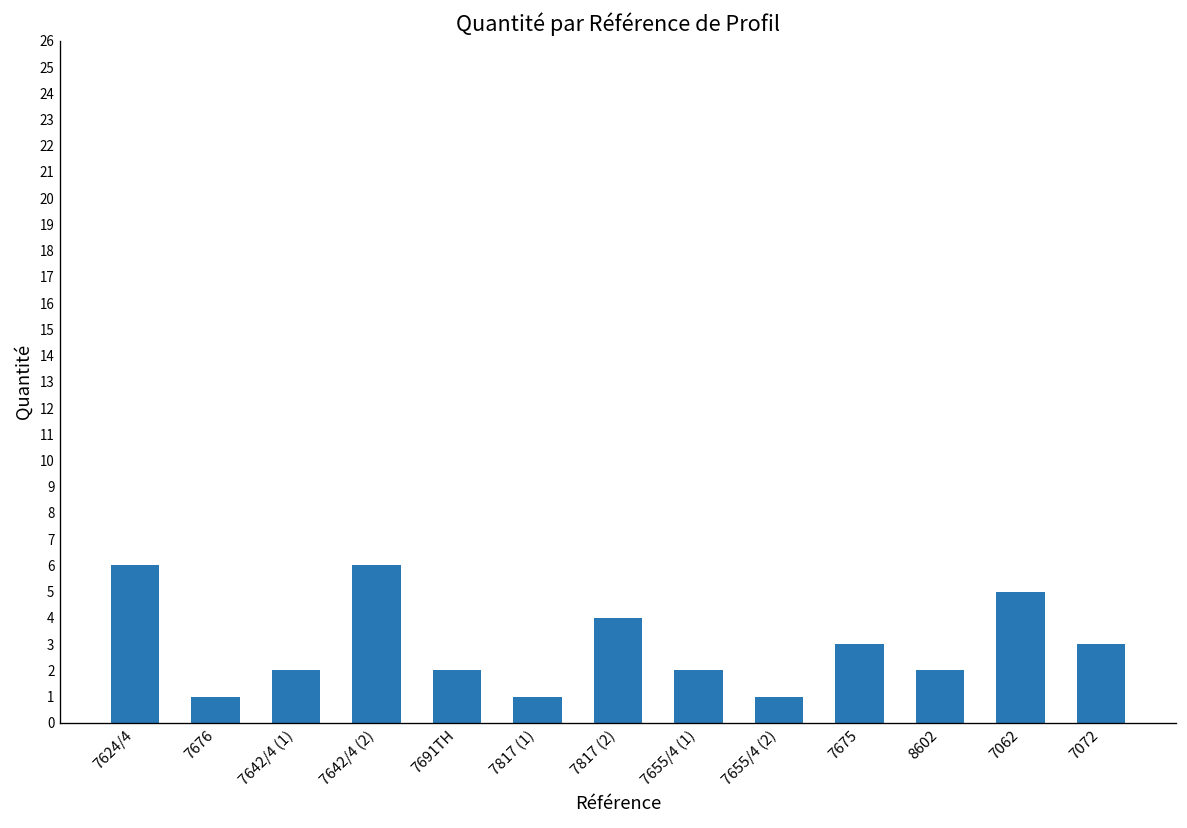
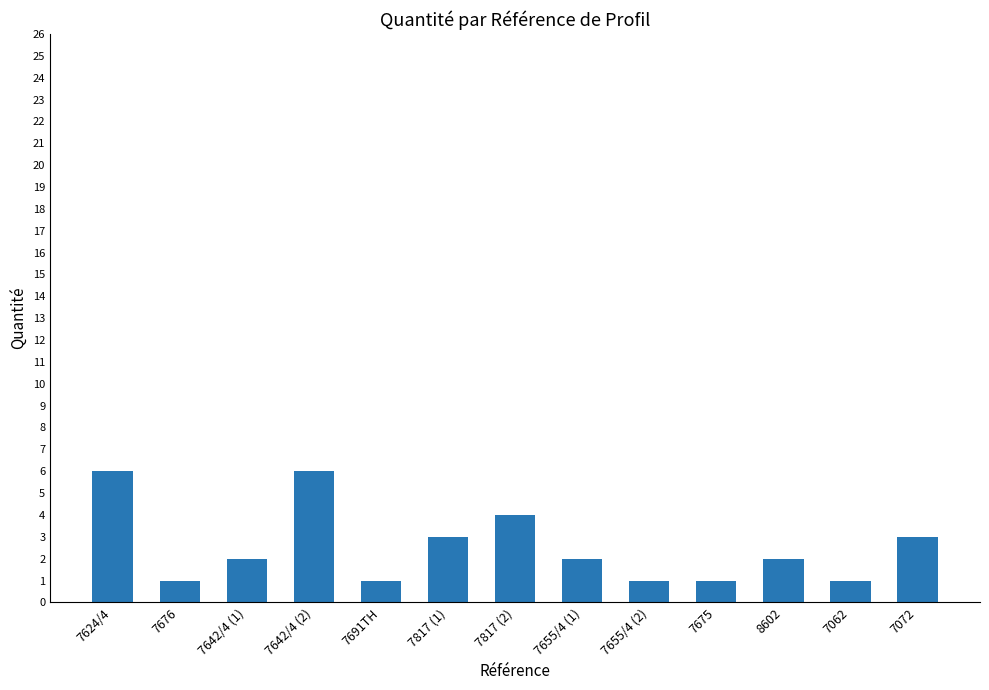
7691TH: 2 -> 1
7817 (1): 1 -> 3
7675: 3 -> 1
7062: 5 -> 1
